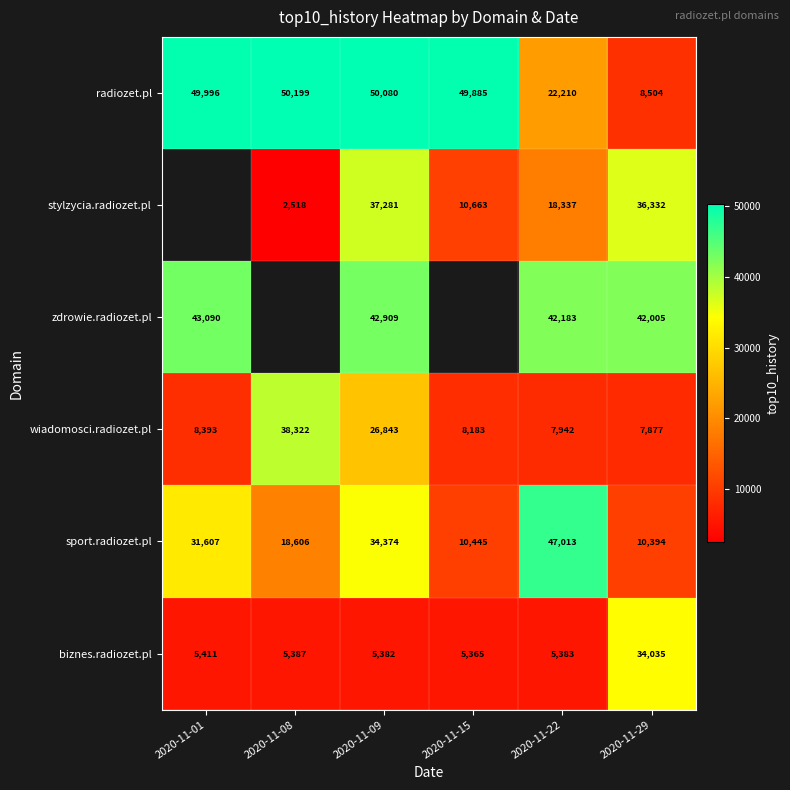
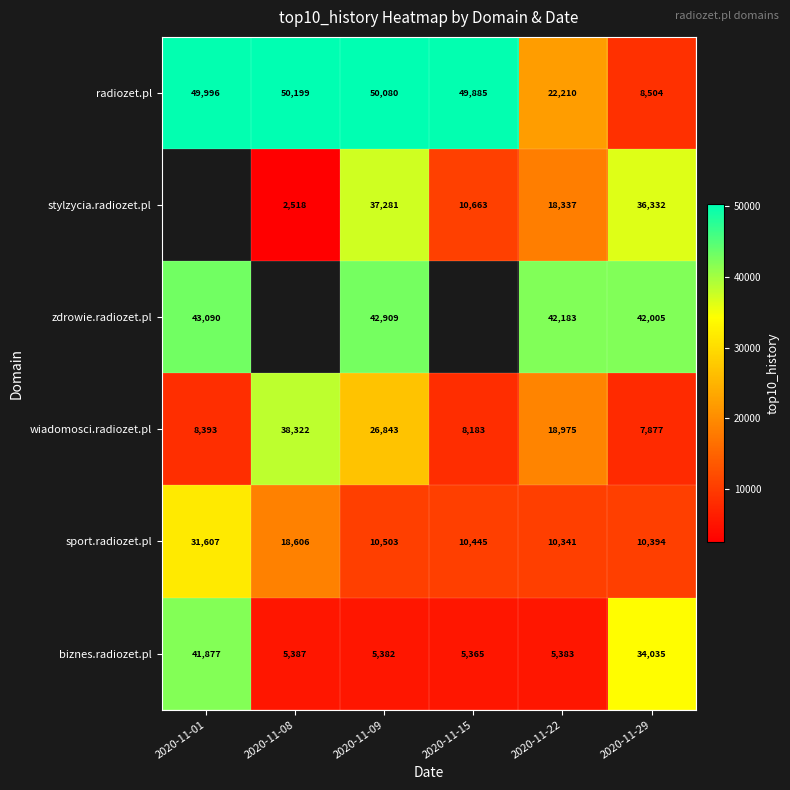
wiadomosci.radiozet.pl, 2020-11-22: 7,942 -> 18,975
sport.radiozet.pl, 2020-11-09: 34,374 -> 10,503
sport.radiozet.pl, 2020-11-22: 47,013 -> 10,341
biznes.radiozet.pl, 2020-11-01: 5,411 -> 41,877
